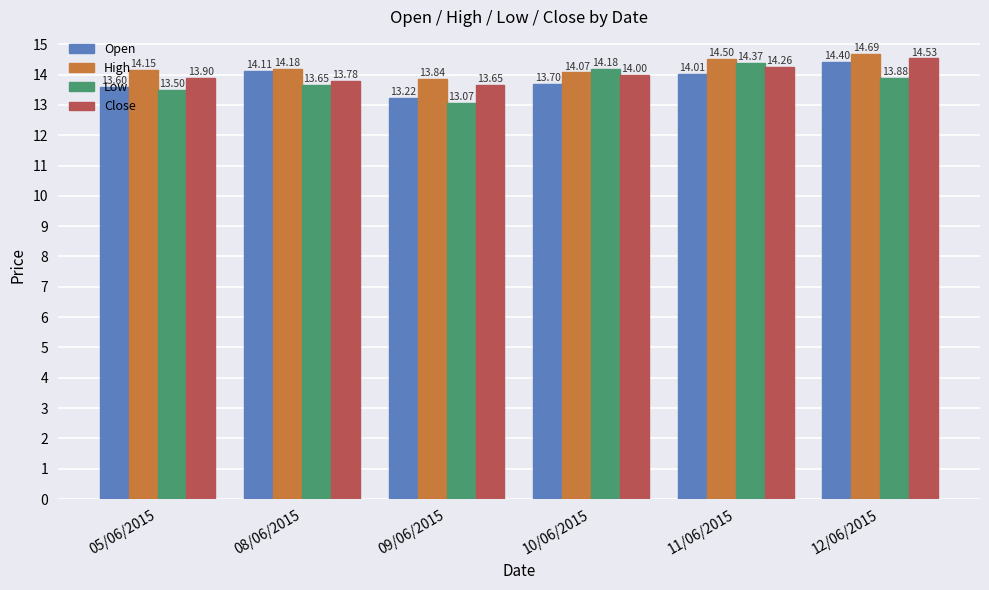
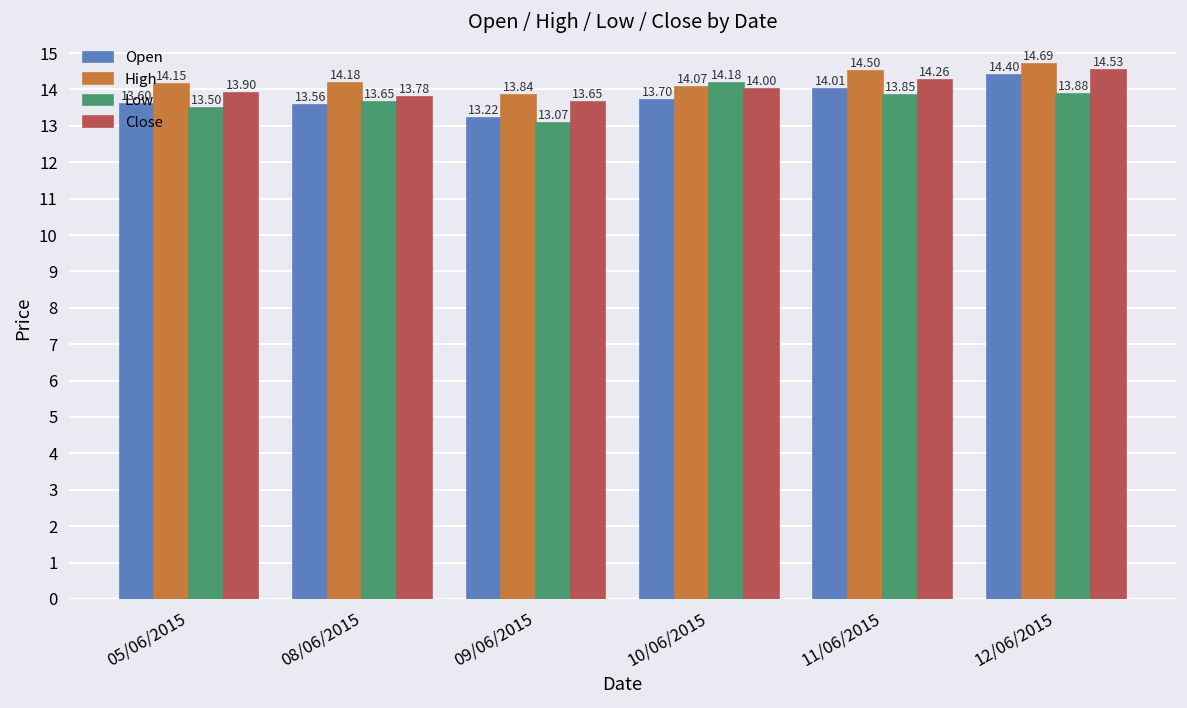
Open, 08/06/2015: 14.11 -> 13.56
Low, 11/06/2015: 14.37 -> 13.85
